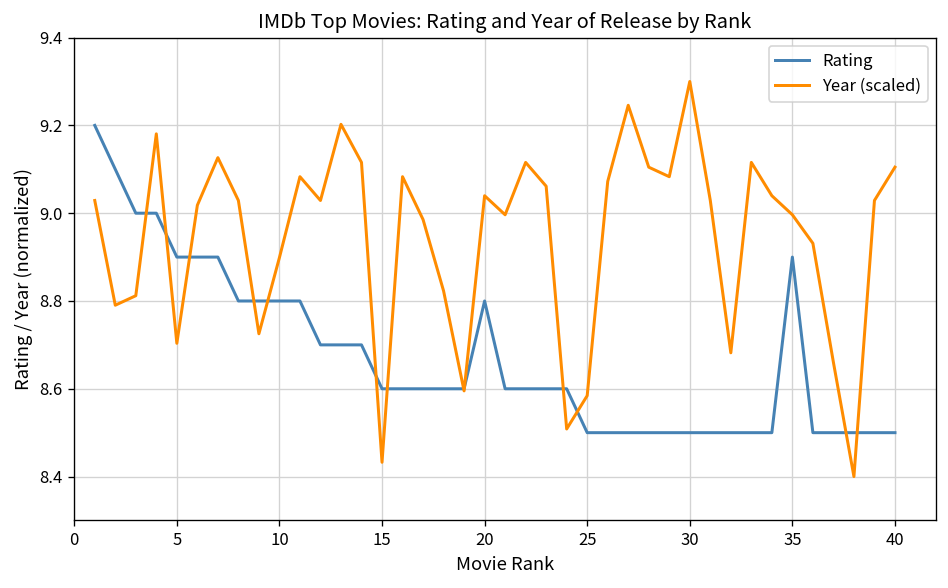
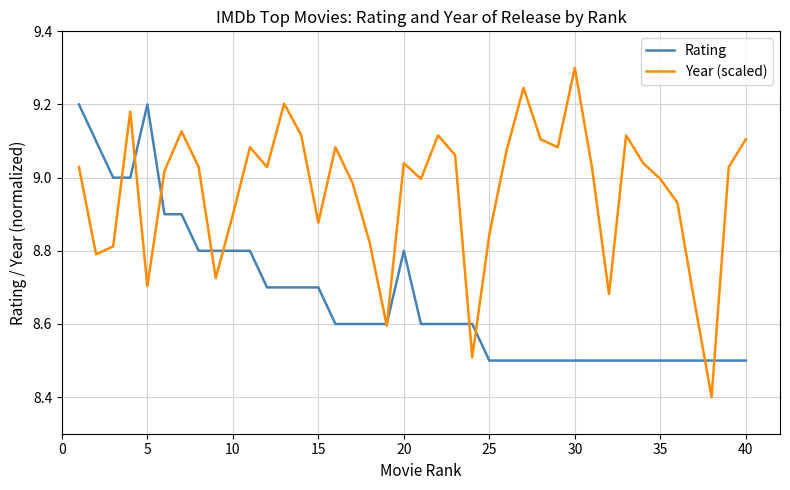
Rating, 5: 8.9 -> 9.2
Rating, 15: 8.6 -> 8.7
Year (scaled), 15: 8.43 -> 8.88
Year (scaled), 25: 8.58 -> 8.84
Rating, 35: 8.9 -> 8.5
